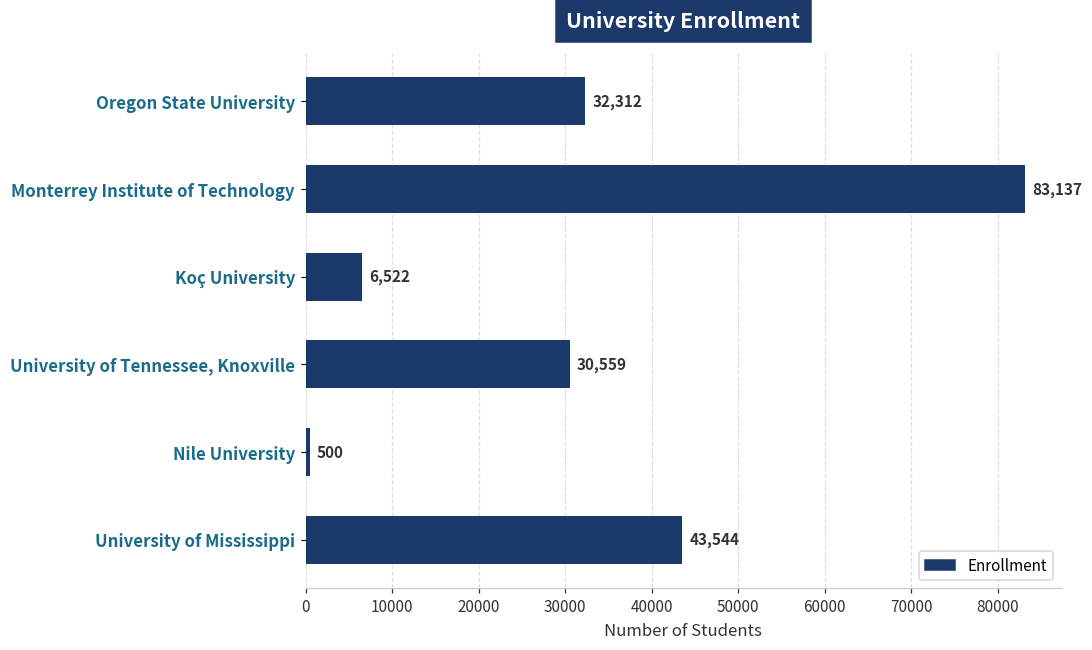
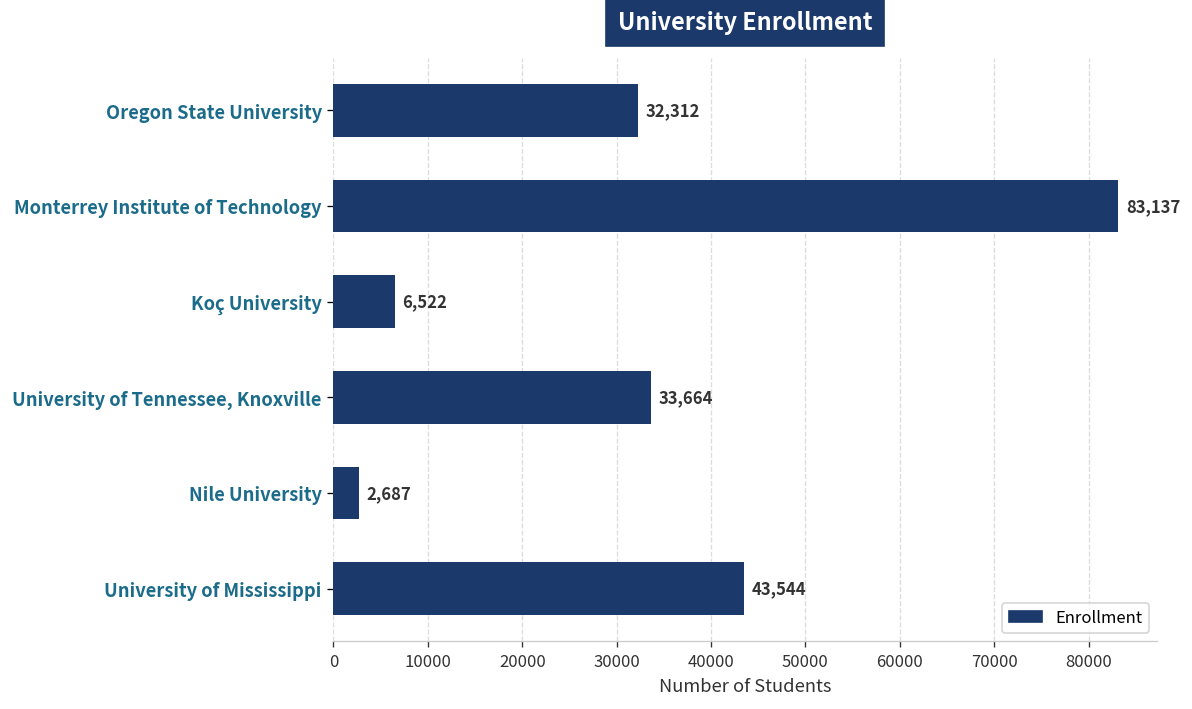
University of Tennessee, Knoxville: 30,559 -> 33,664
Nile University: 500 -> 2,687
